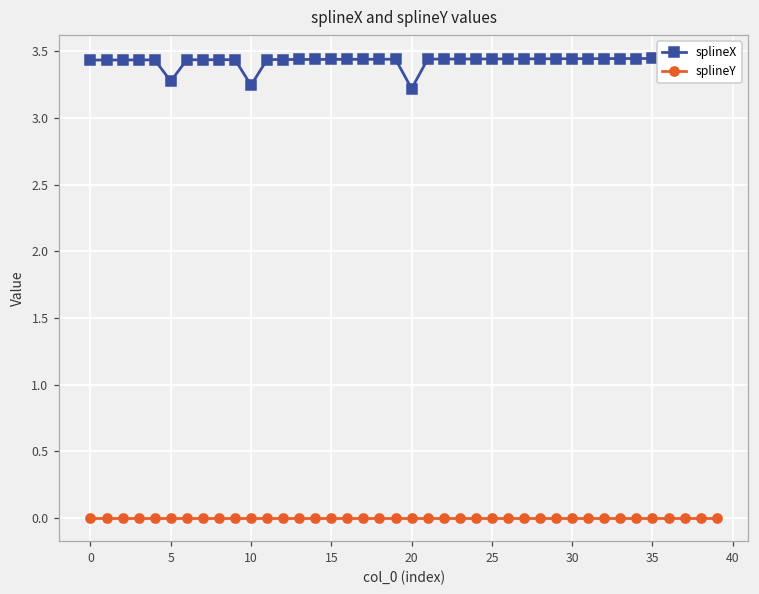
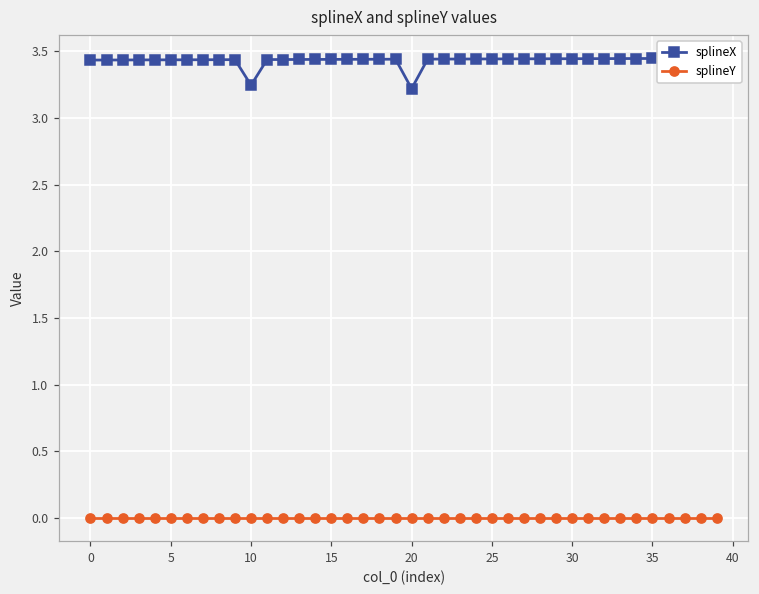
splineX, 5: 3.28 -> 3.44
